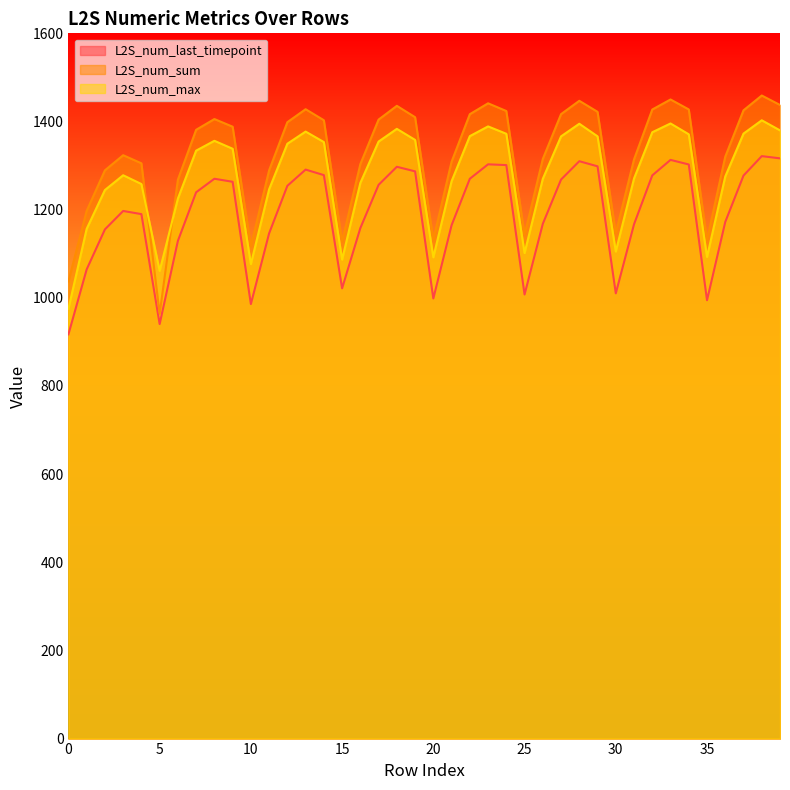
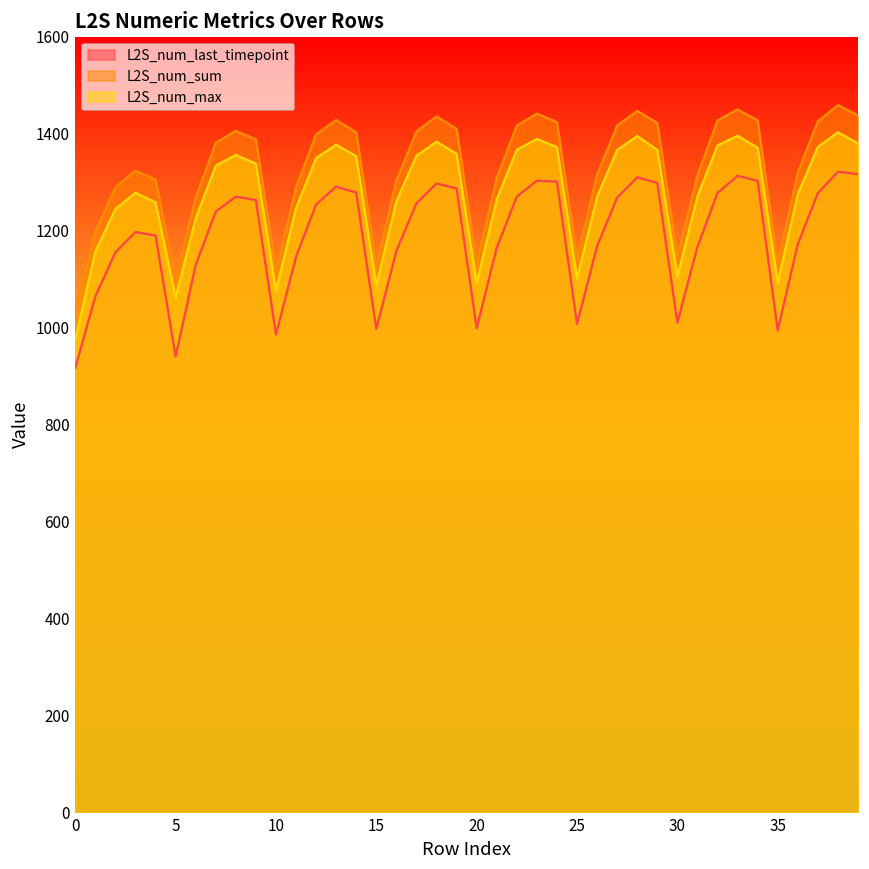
L2S_num_sum, 5: 960 -> 1100
L2S_num_last_timepoint, 15: 1020 -> 1000
